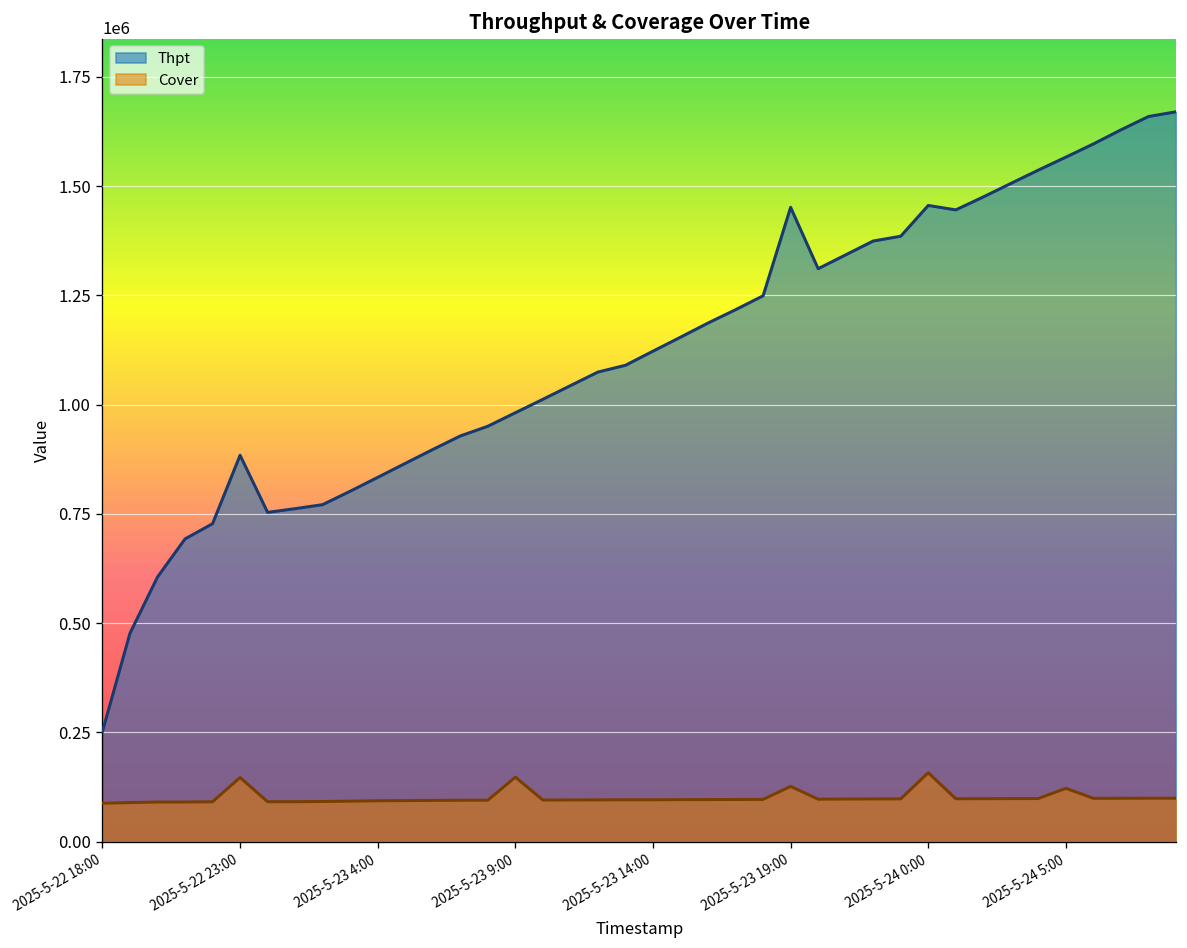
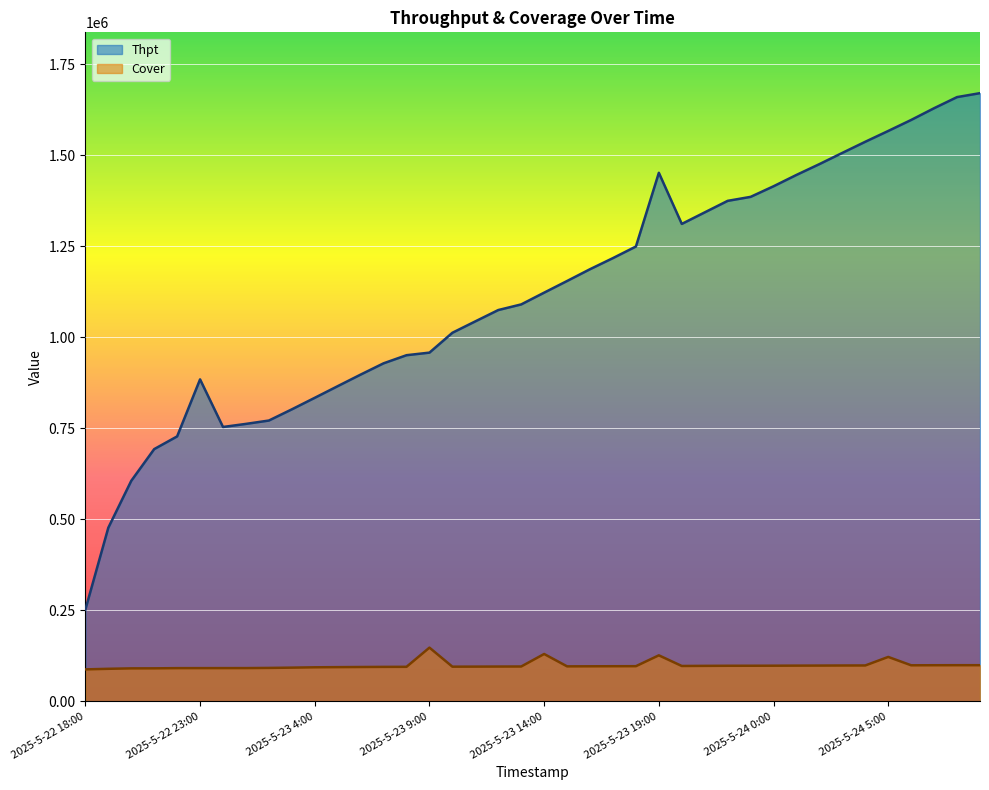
Cover, 2025-5-22 23:00: 150000 -> 90000
Thpt, 2025-5-23 9:00: 980000 -> 960000
Cover, 2025-5-23 14:00: 100000 -> 130000
Thpt, 2025-5-24 0:00: 1460000 -> 1410000
Cover, 2025-5-24 0:00: 160000 -> 100000
